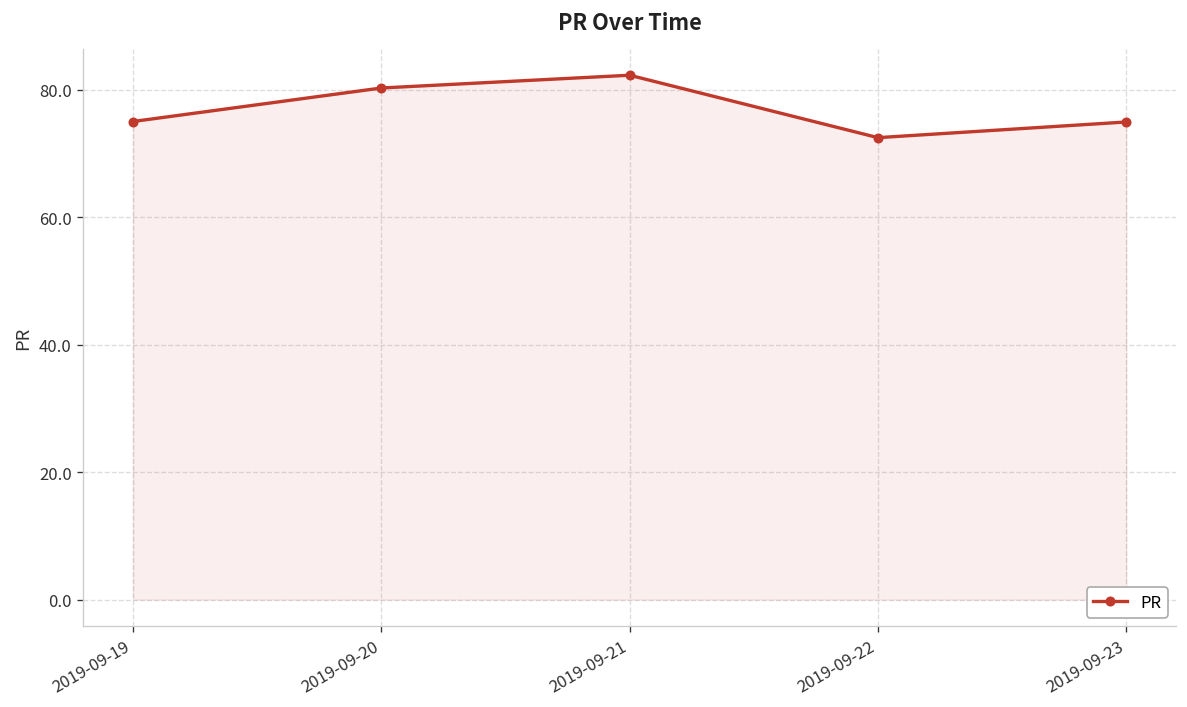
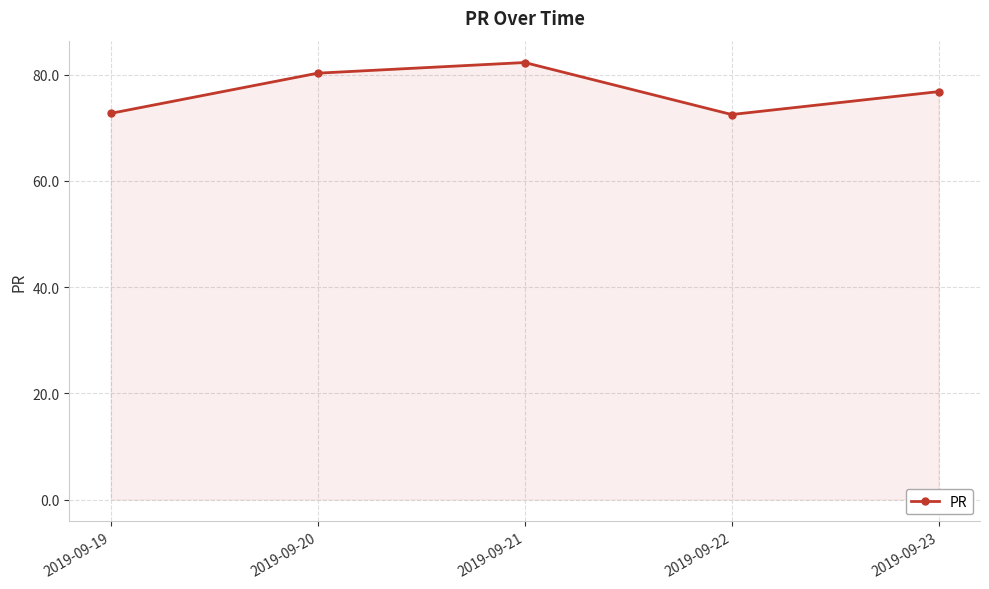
2019-09-19: 75 -> 73
2019-09-23: 75 -> 77
